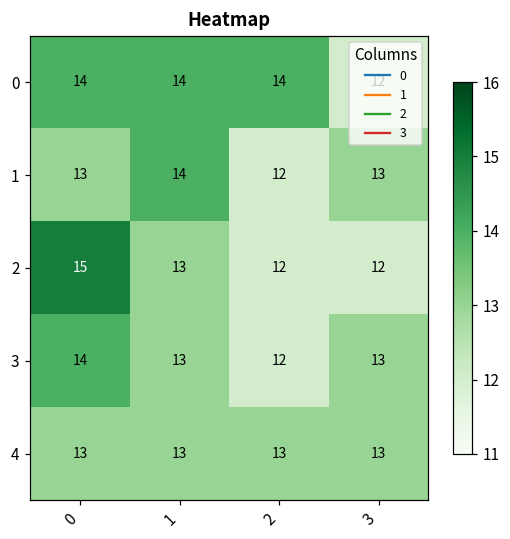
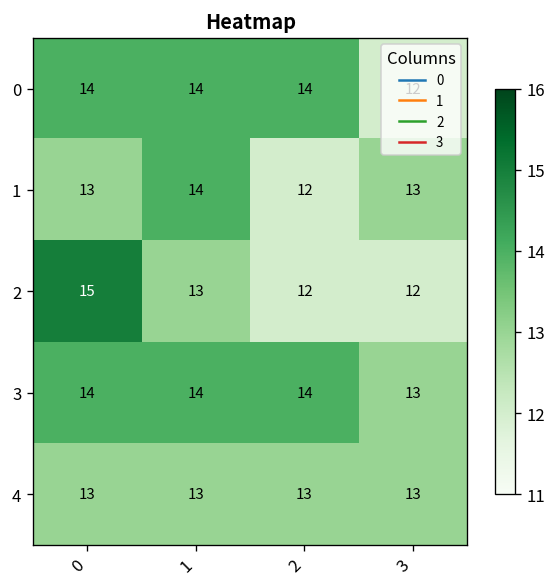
3, 1: 13 -> 14
3, 2: 12 -> 14
